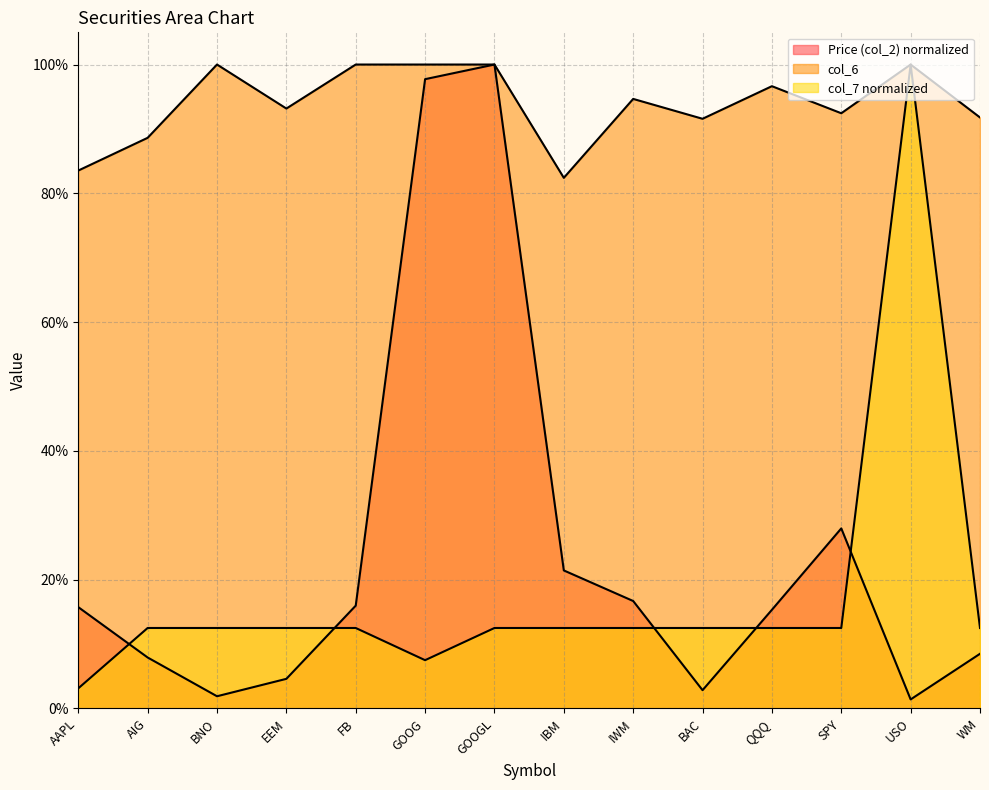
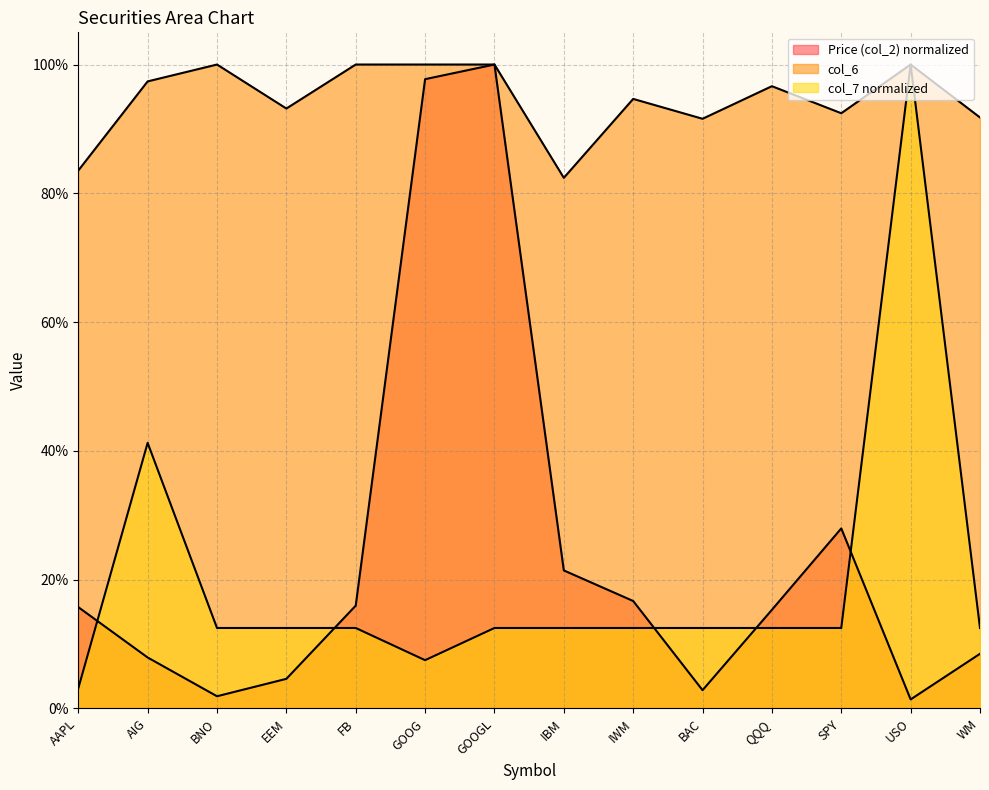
col_6, AIG: 89% -> 97%
col_7 normalized, AIG: 13% -> 41%
